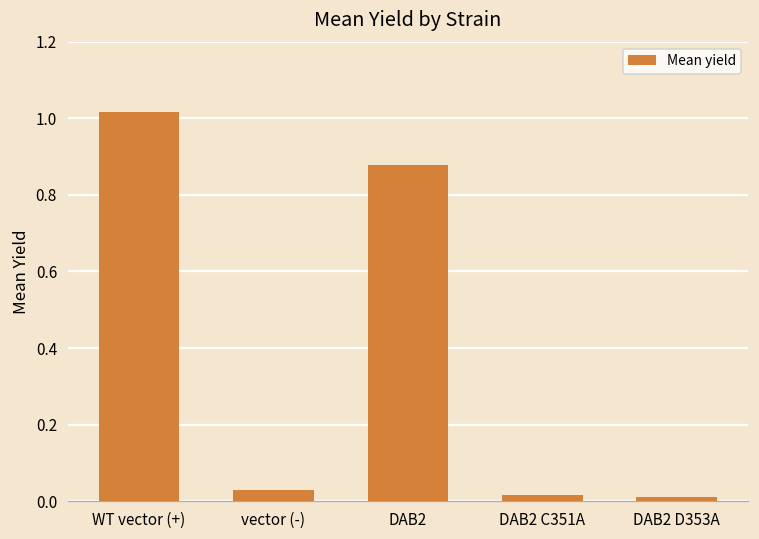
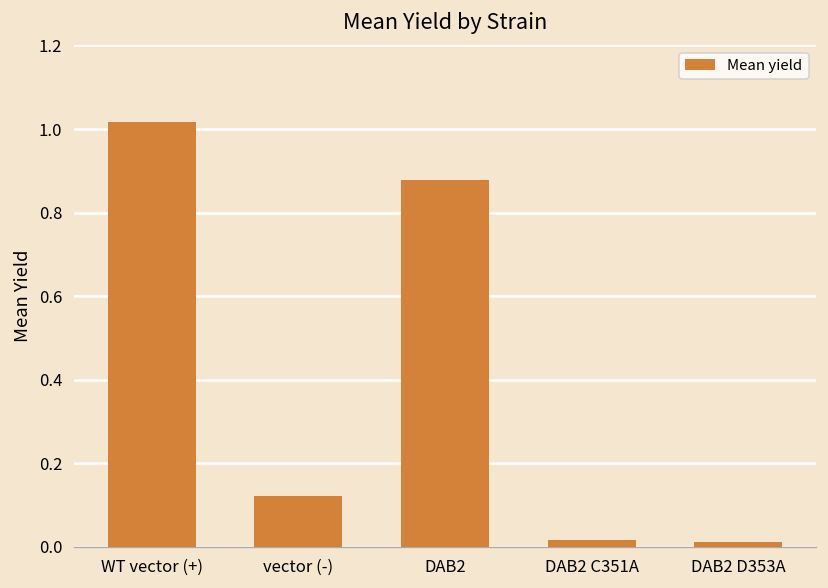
vector (-): 0.03 -> 0.12
